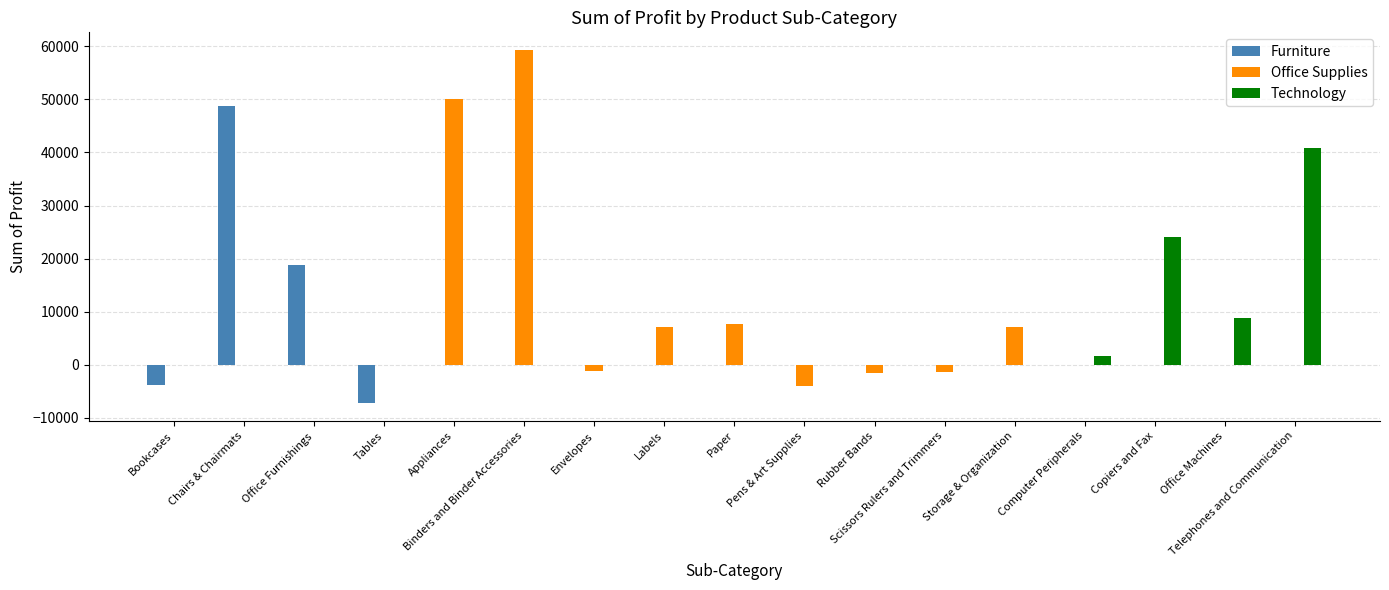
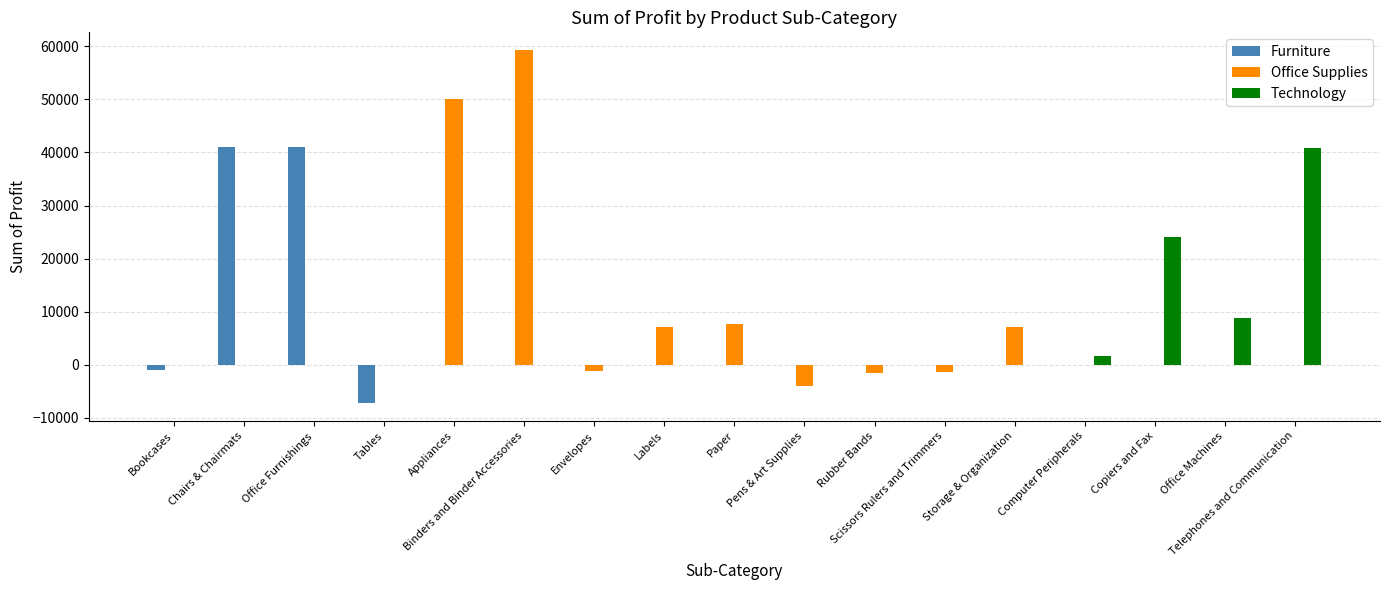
Furniture, Bookcases: -4000 -> -1000
Furniture, Chairs & Chairmats: 49000 -> 41000
Furniture, Office Furnishings: 19000 -> 41000
